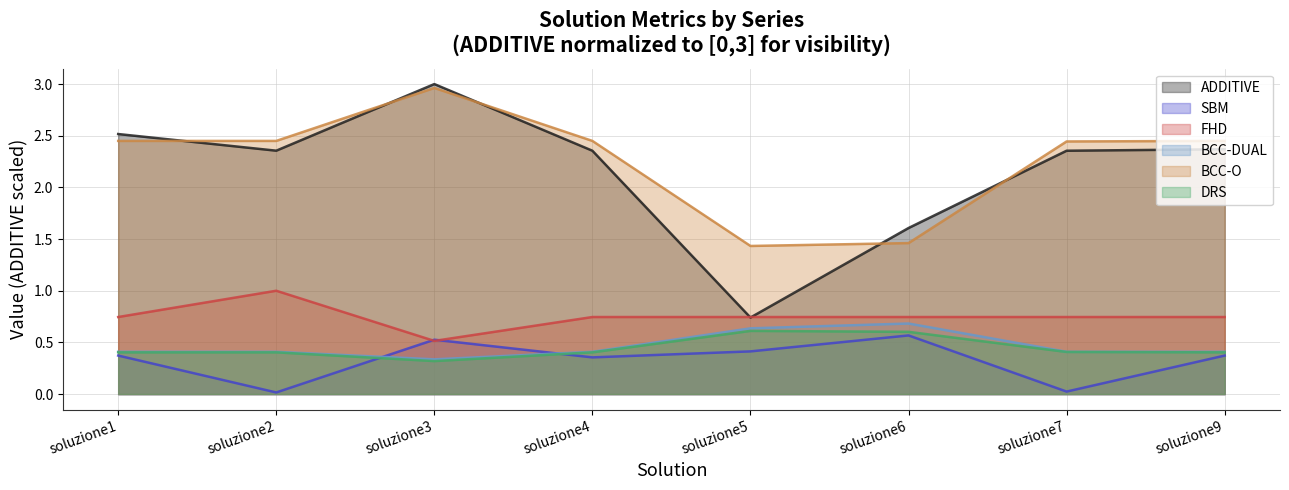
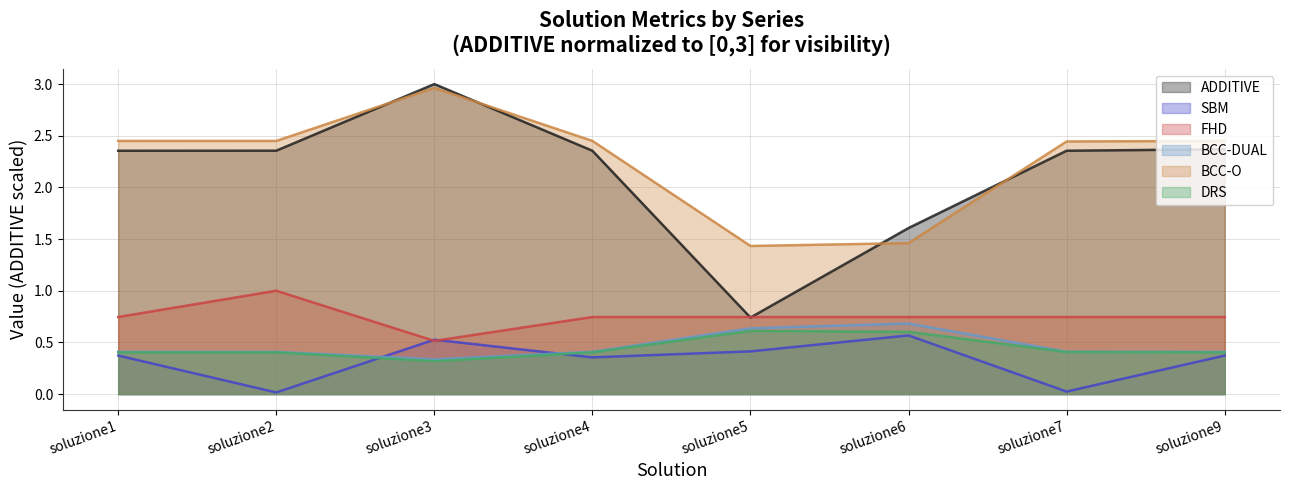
ADDITIVE, soluzione1: 2.52 -> 2.35
